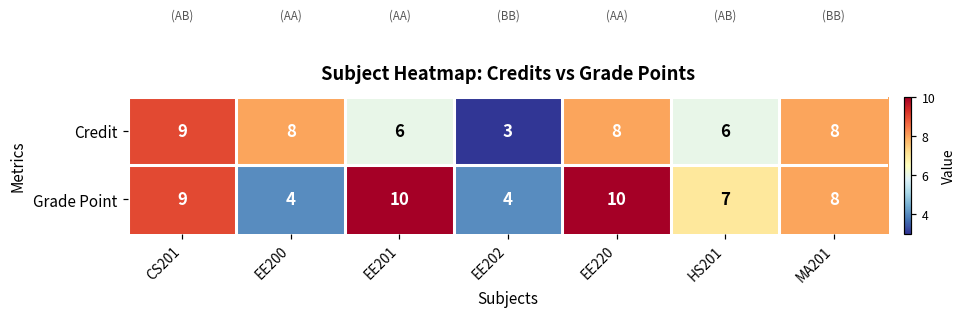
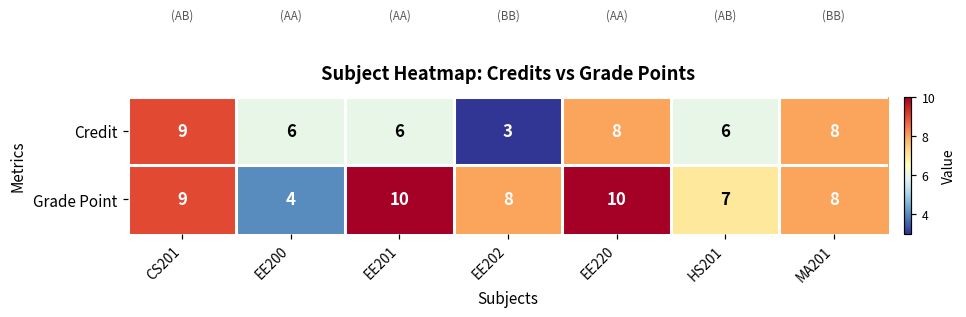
Credit, EE200: 8 -> 6
Grade Point, EE202: 4 -> 8
